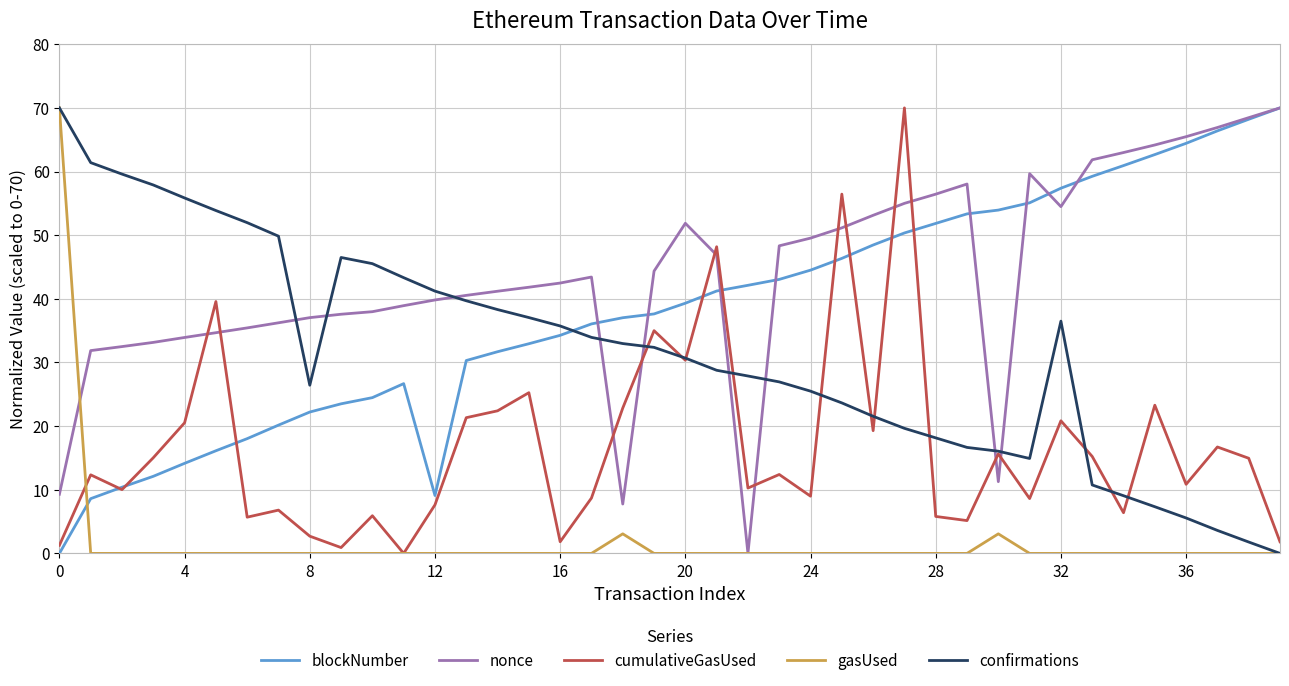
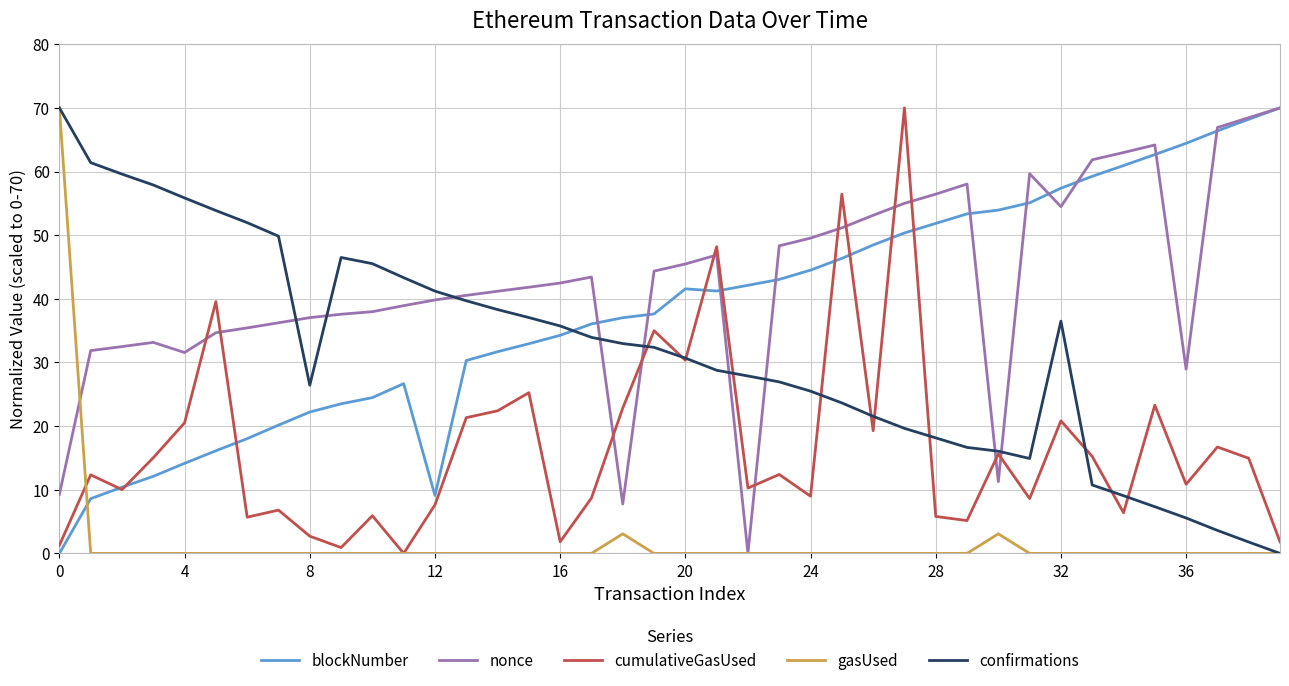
nonce, 4: 34 -> 32
blockNumber, 20: 39 -> 42
nonce, 20: 52 -> 45
nonce, 36: 65 -> 29
